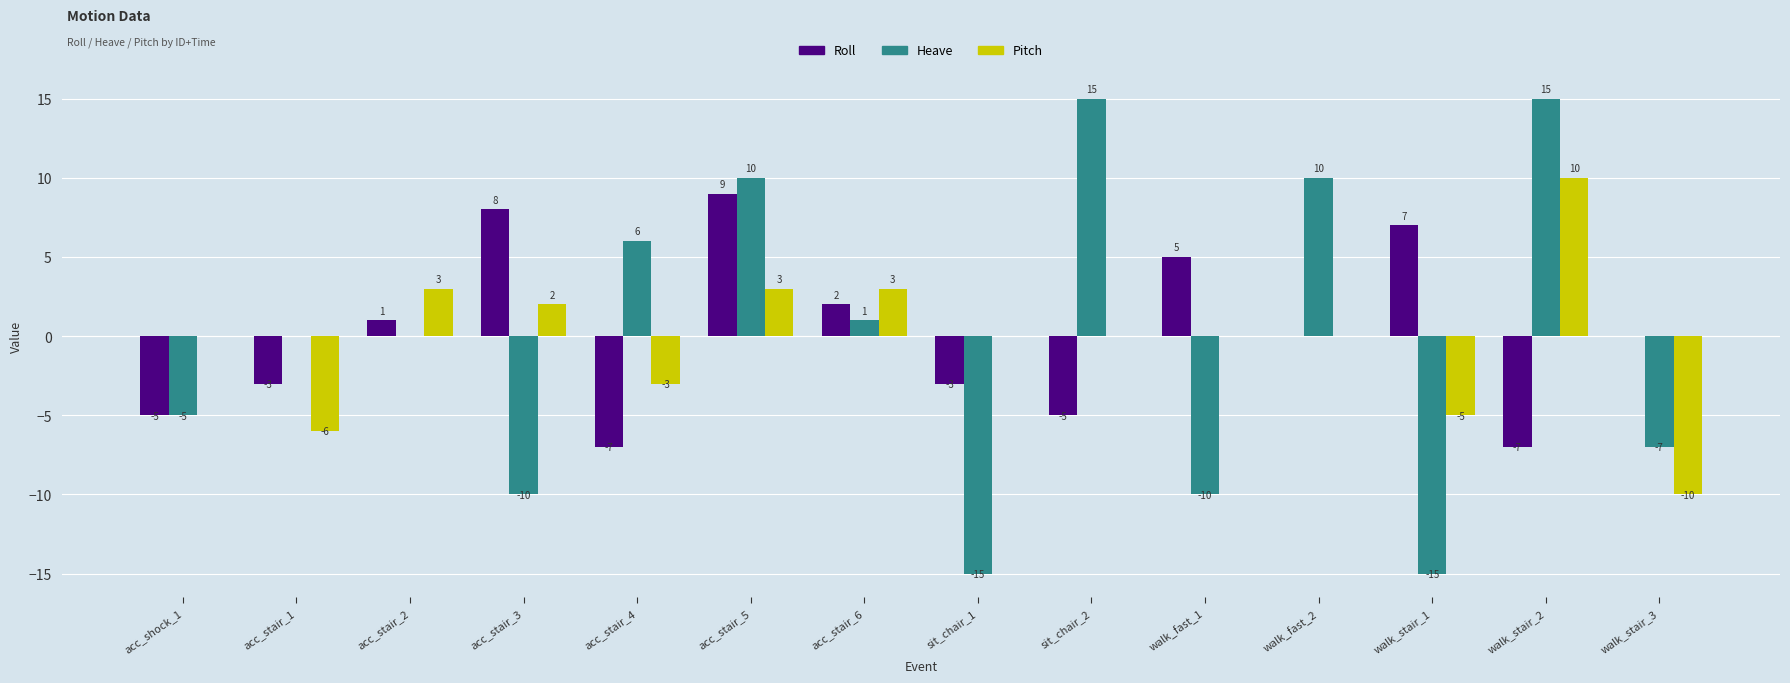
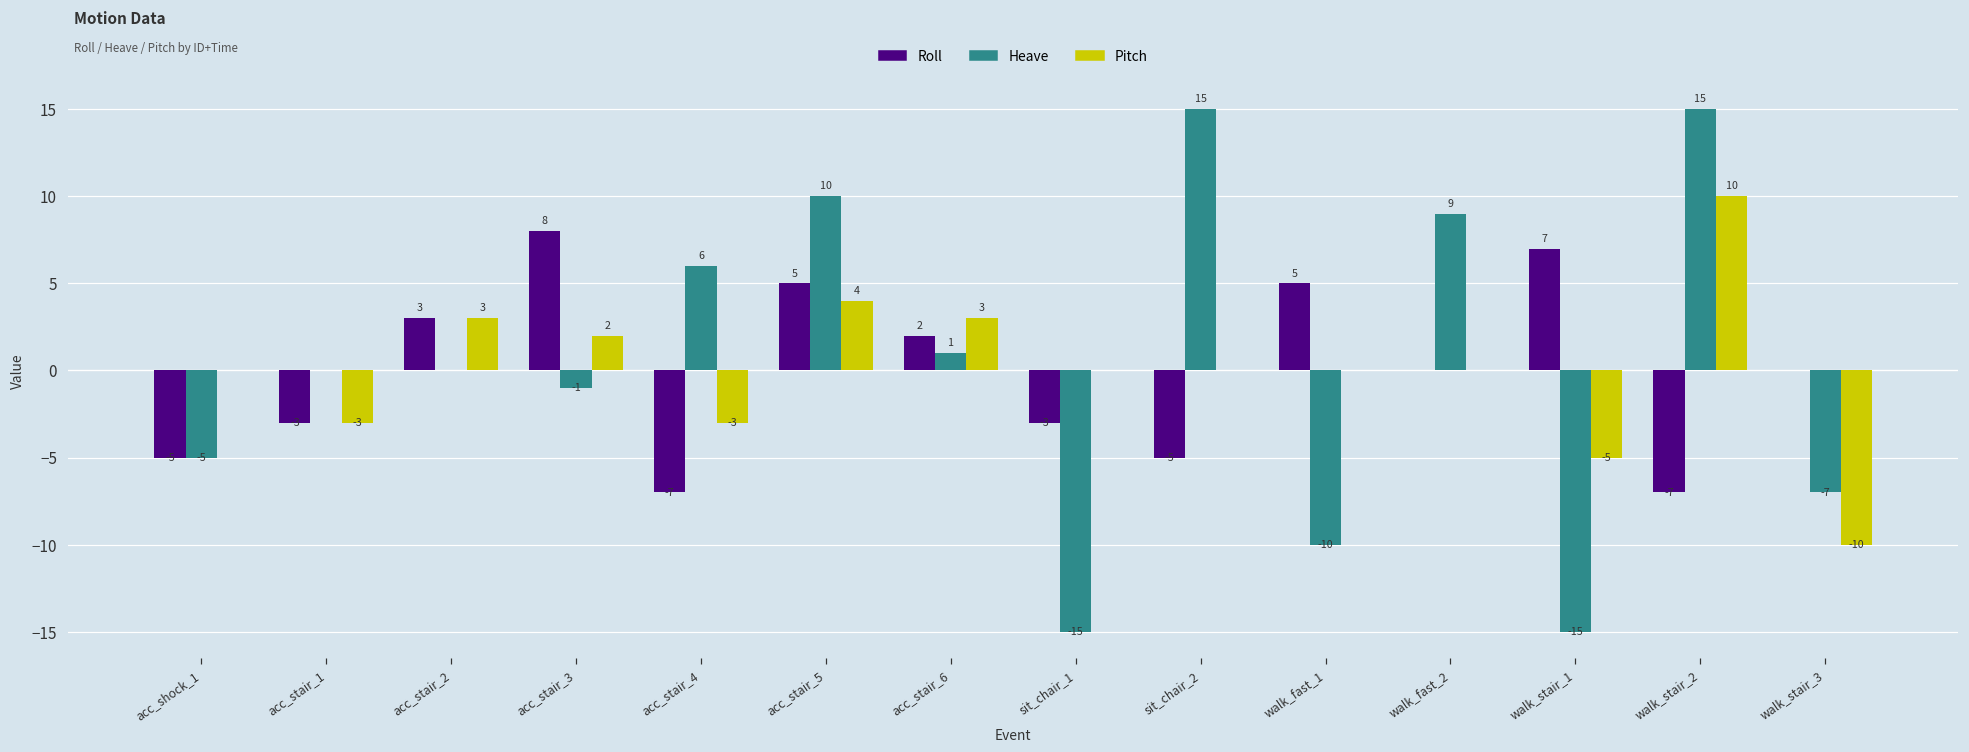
Pitch, acc_stair_1: -6 -> -3
Roll, acc_stair_2: 1 -> 3
Heave, acc_stair_3: -10 -> -1
Roll, acc_stair_5: 9 -> 5
Pitch, acc_stair_5: 3 -> 4
Heave, walk_fast_2: 10 -> 9
